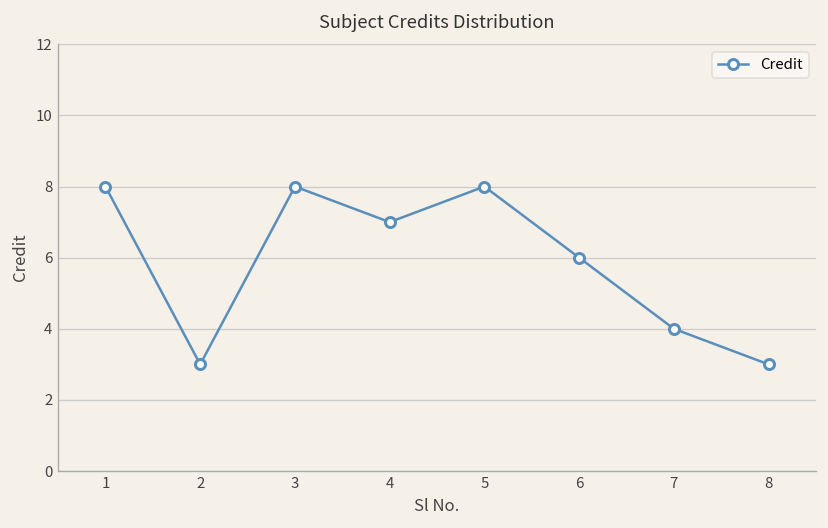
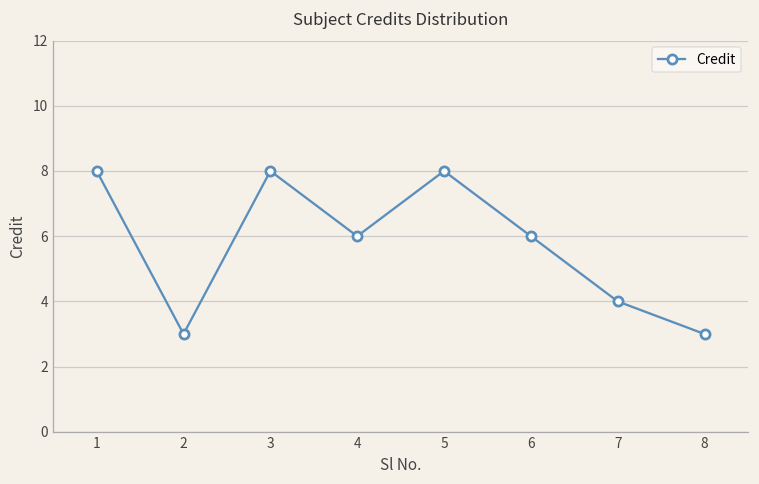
4: 7 -> 6
